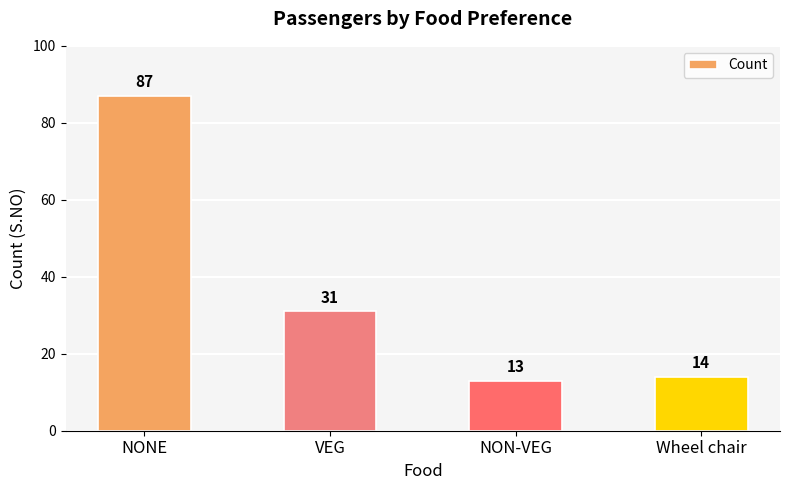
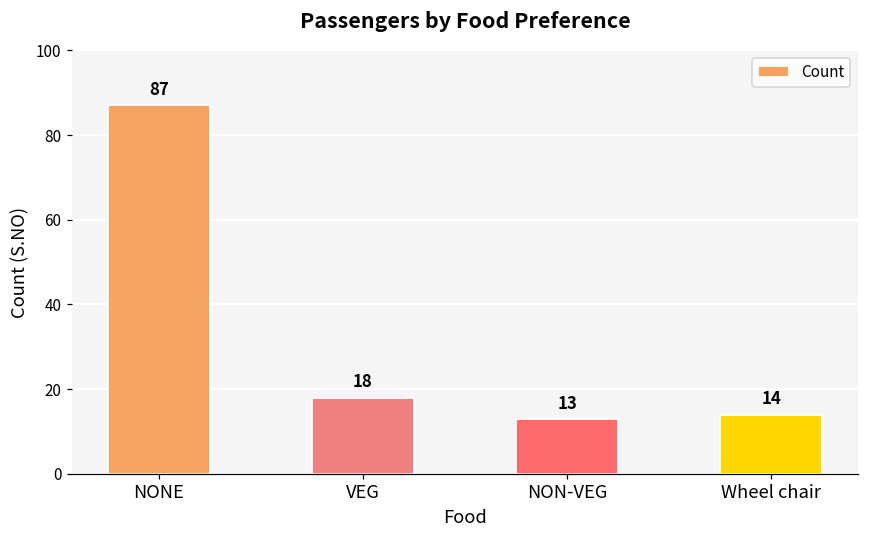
VEG: 31 -> 18
